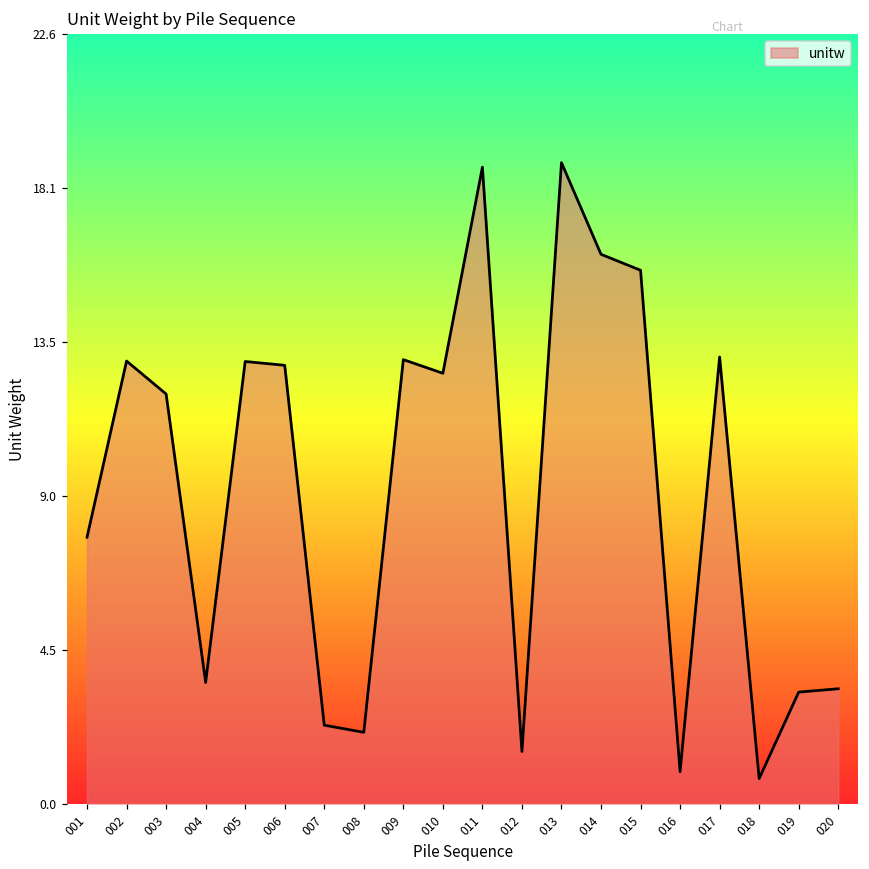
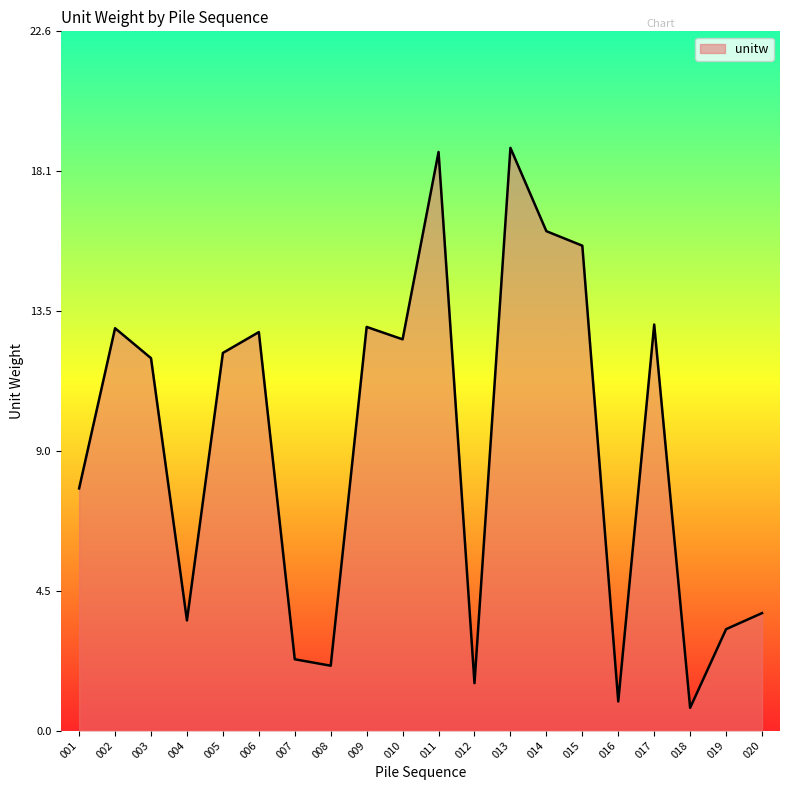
005: 13.0 -> 12.2
020: 3.4 -> 3.8
